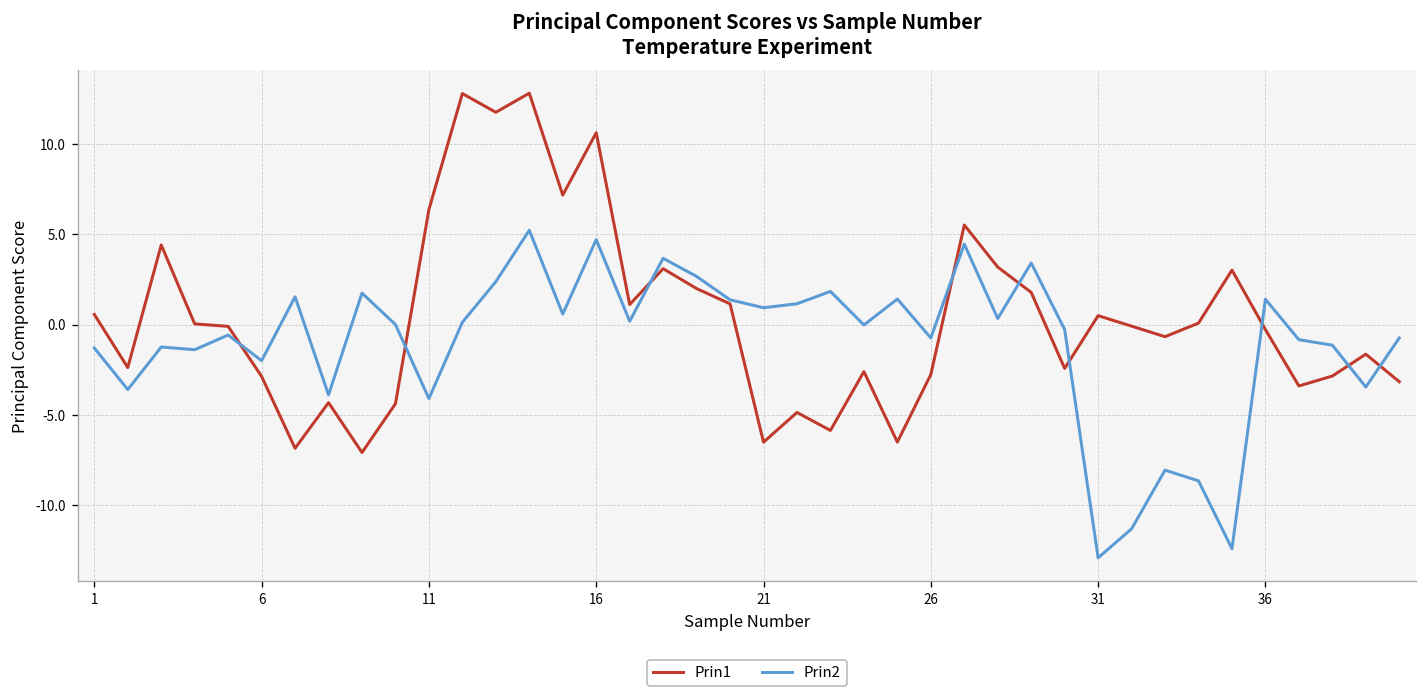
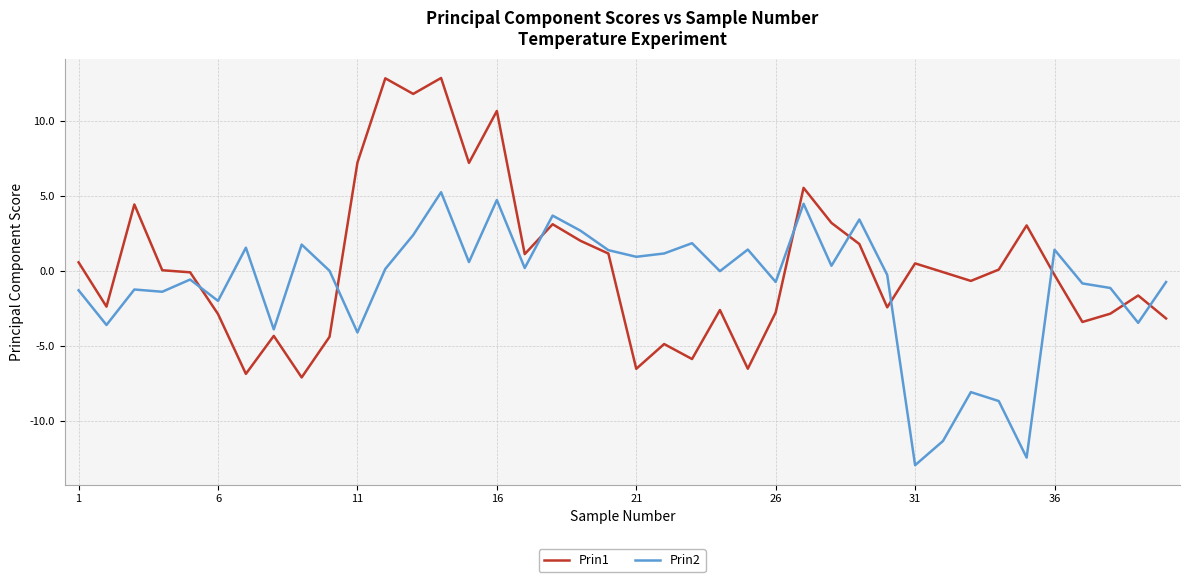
Prin1, 11: 6.4 -> 7.2
